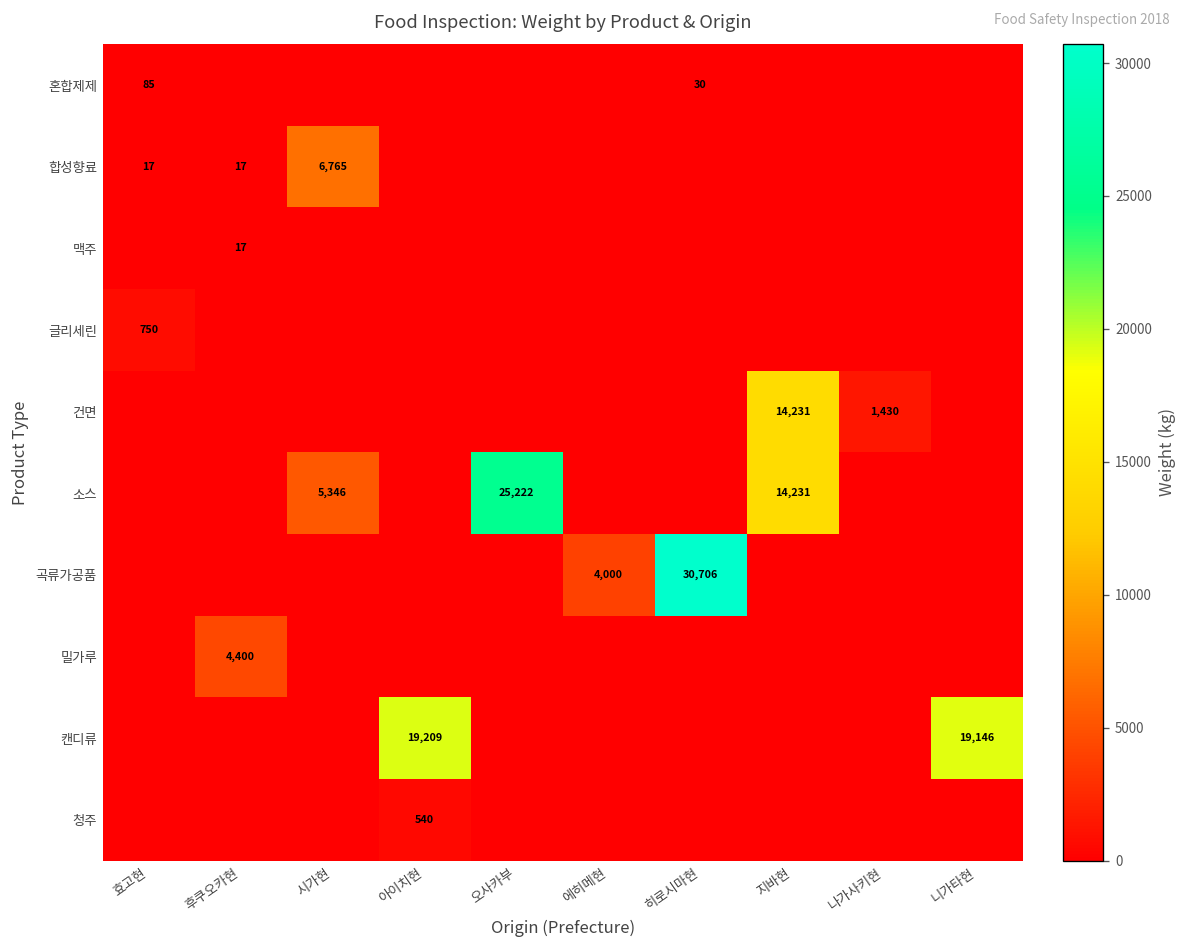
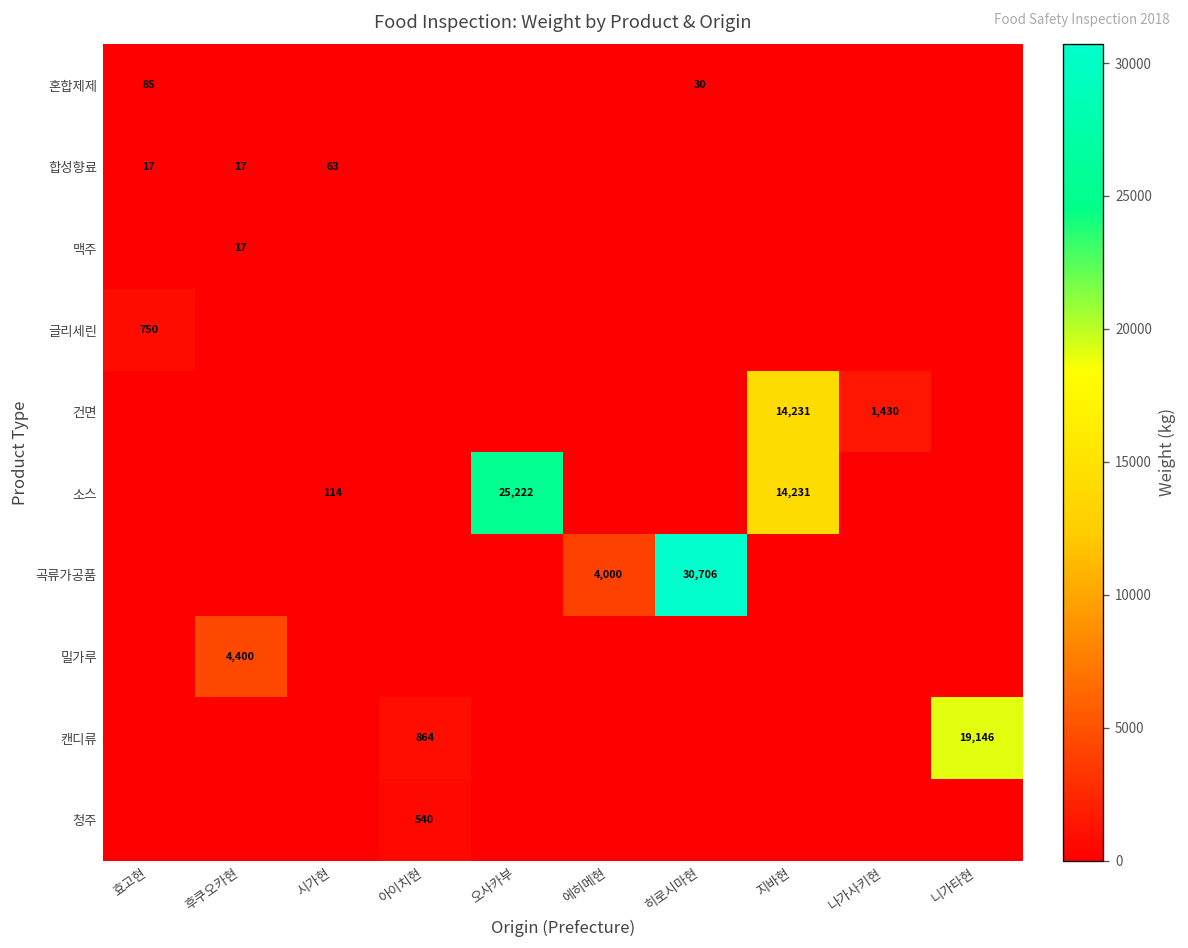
합성향료, 시가현: 6,765 -> 63
소스, 시가현: 5,346 -> 114
캔디류, 아이치현: 19,209 -> 864
